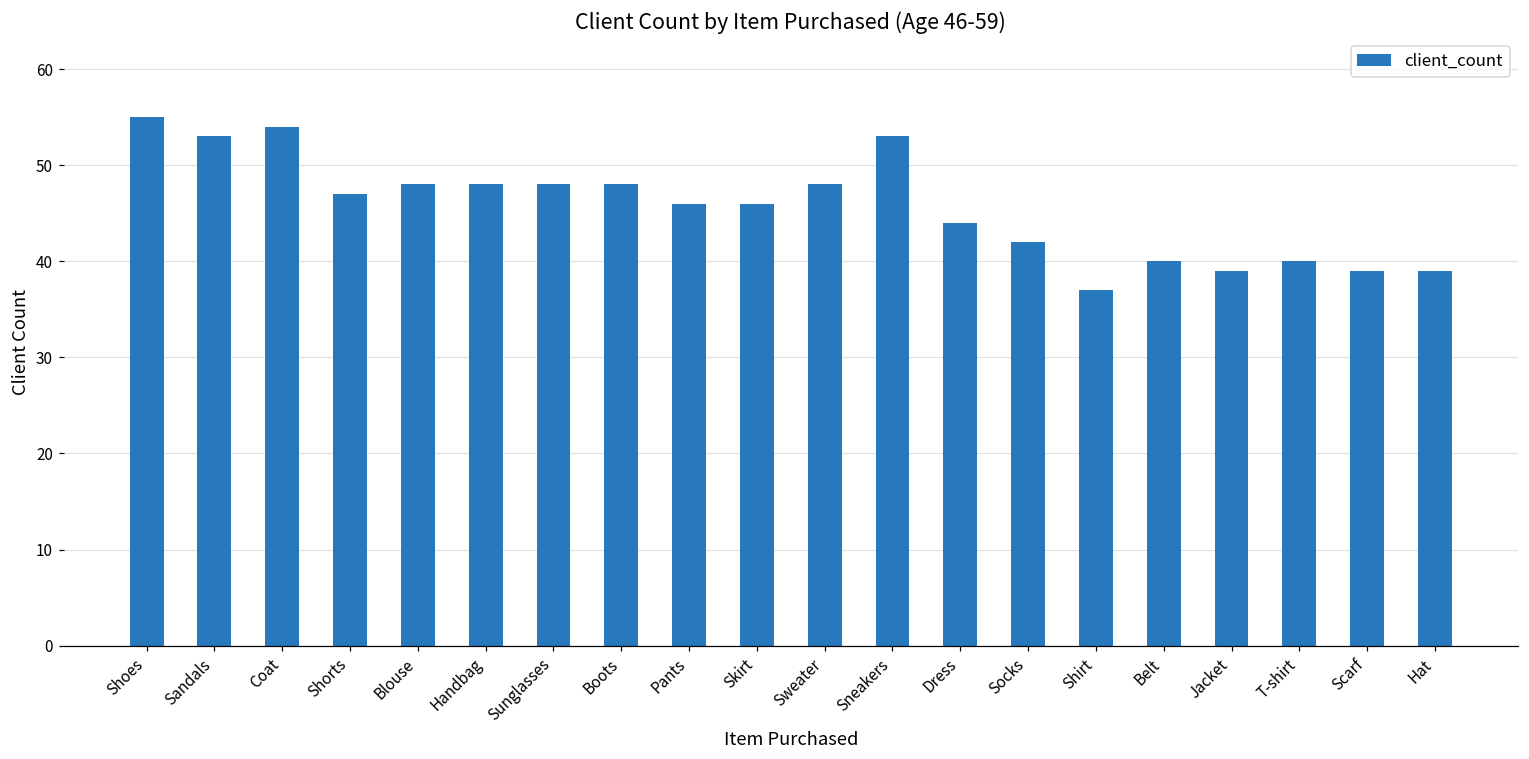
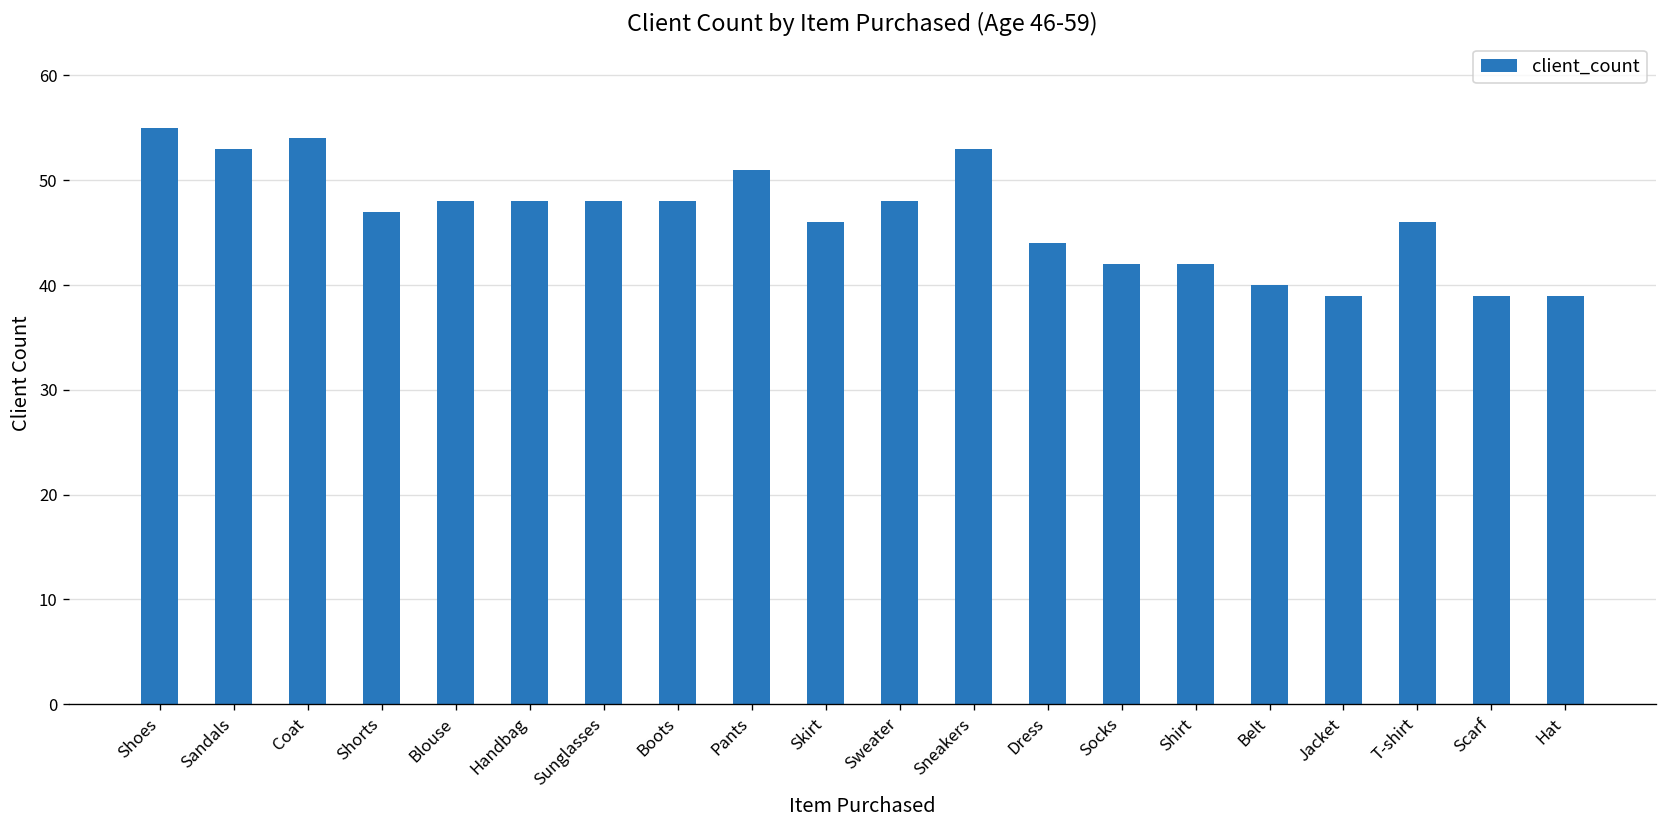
Pants: 46 -> 51
Shirt: 37 -> 42
T-shirt: 40 -> 46
